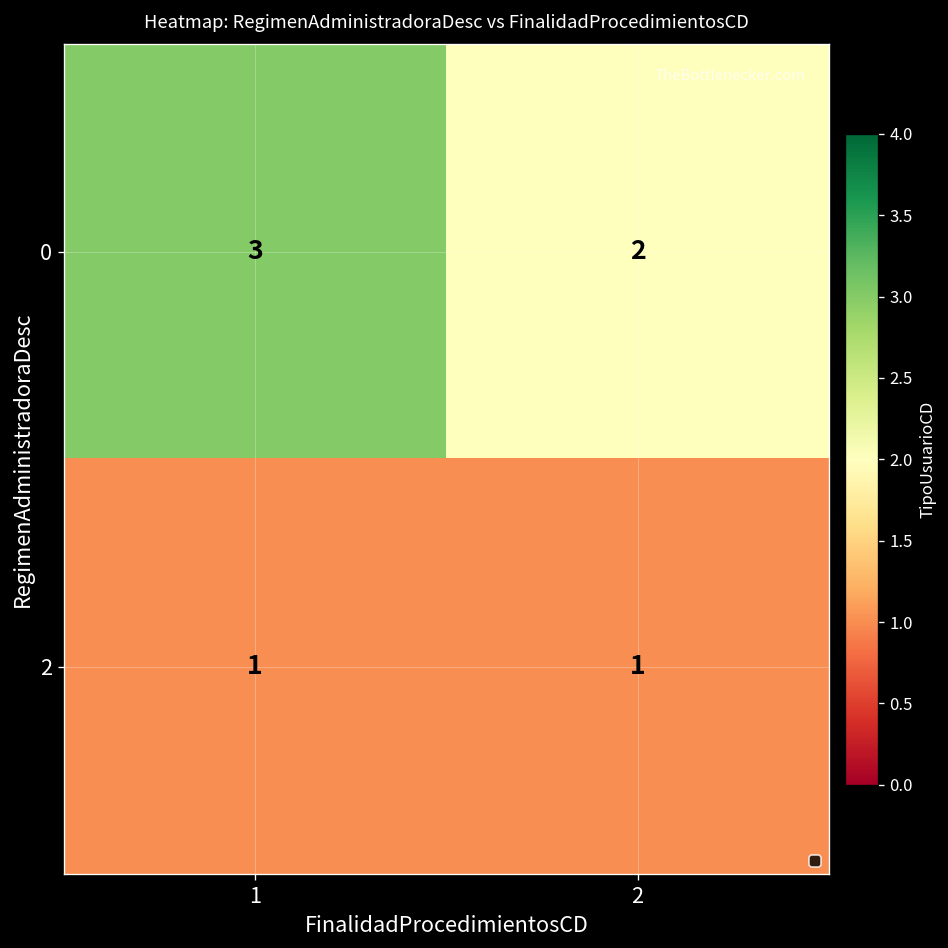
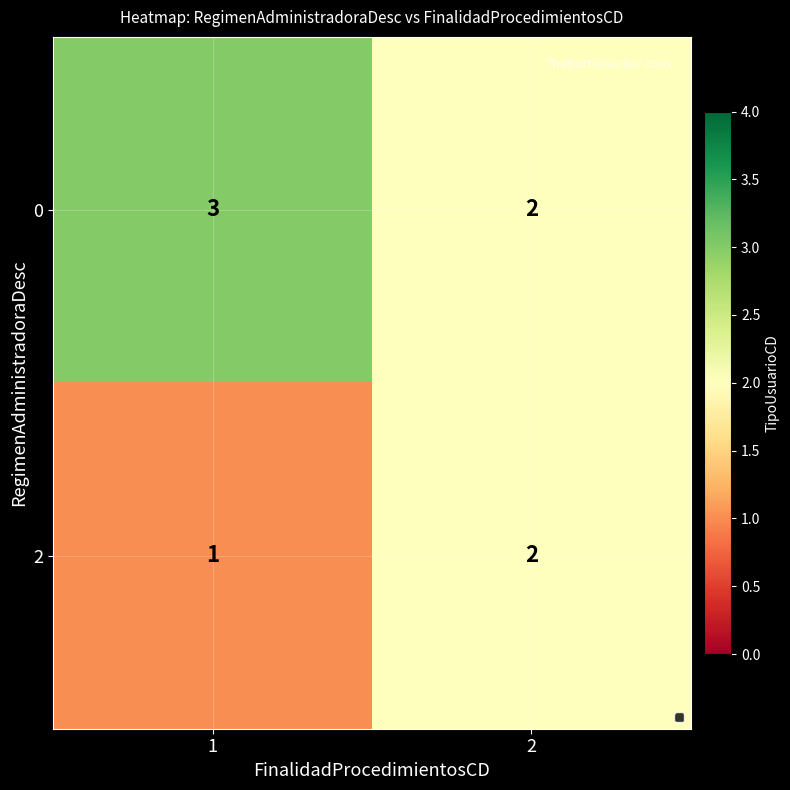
2, 2: 1 -> 2
